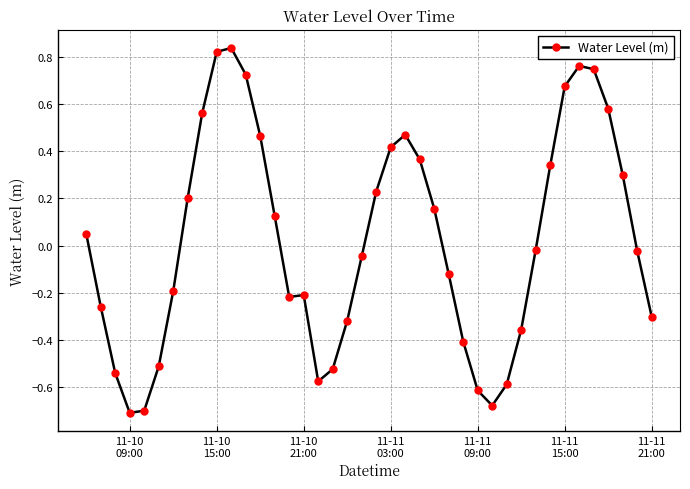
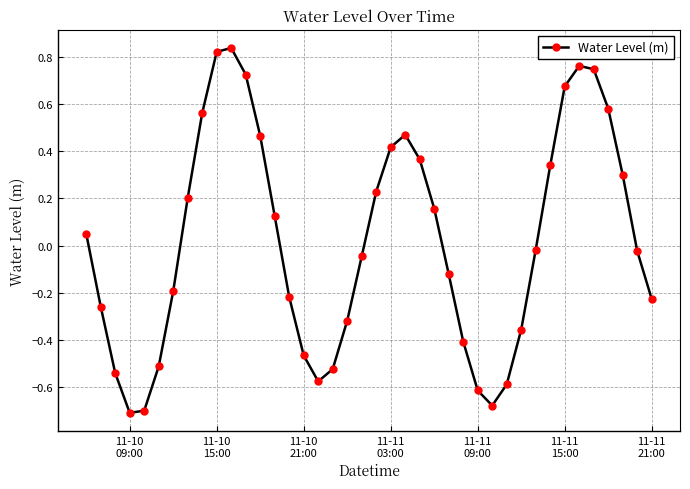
11-10 21:00: -0.21 -> -0.47
11-11 21:00: -0.30 -> -0.23
